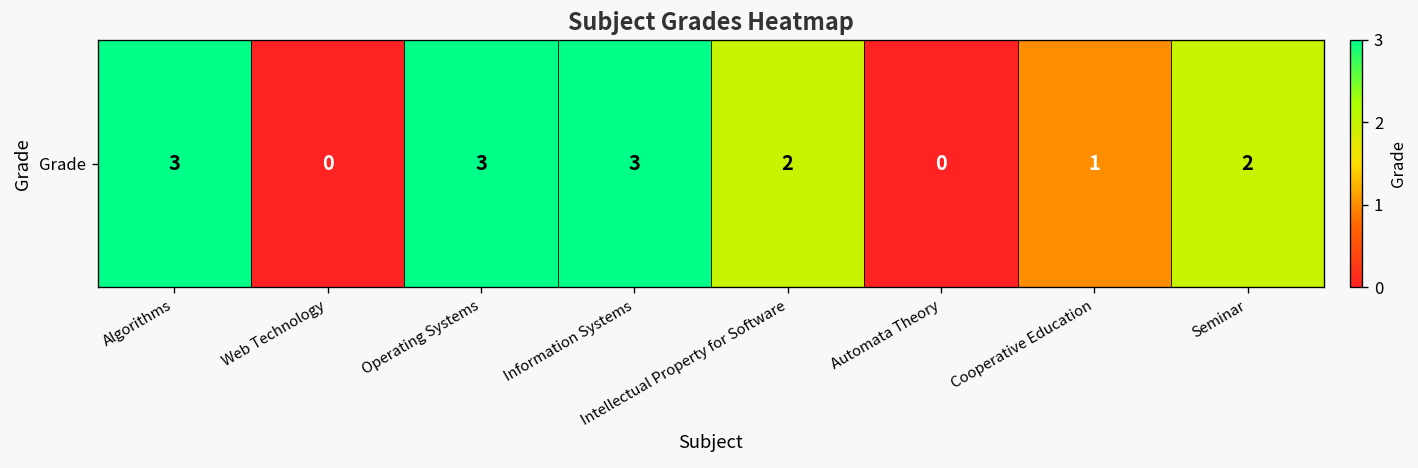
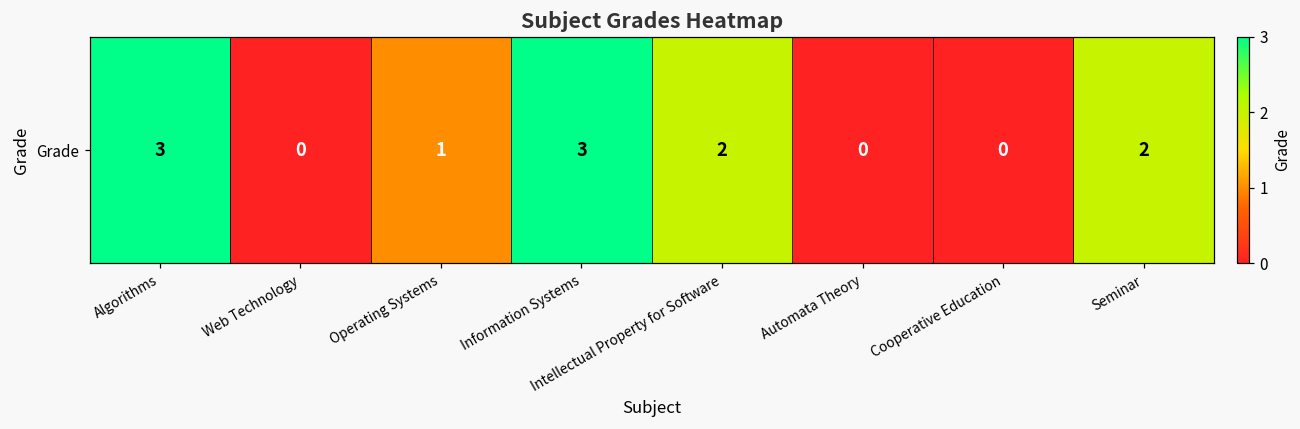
Grade, Operating Systems: 3 -> 1
Grade, Cooperative Education: 1 -> 0
